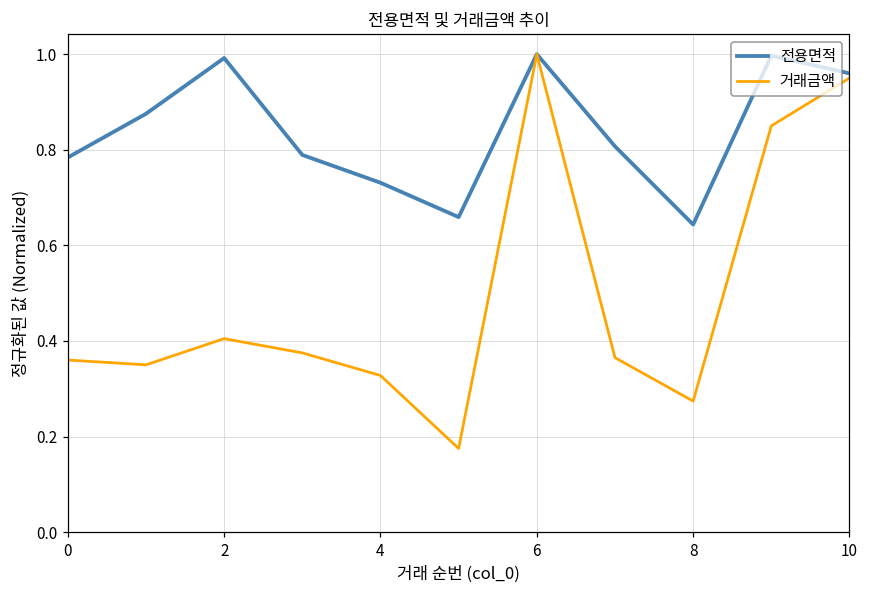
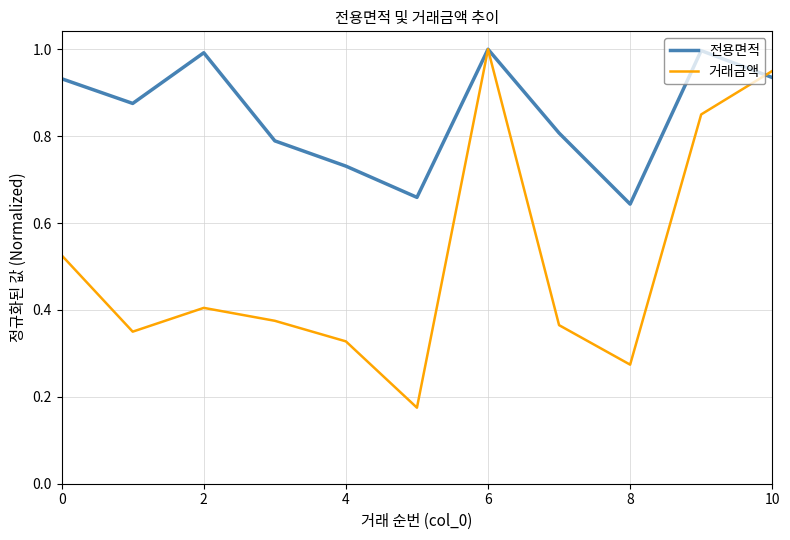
전용면적, 0: 0.78 -> 0.93
거래금액, 0: 0.36 -> 0.53
전용면적, 10: 0.96 -> 0.93
